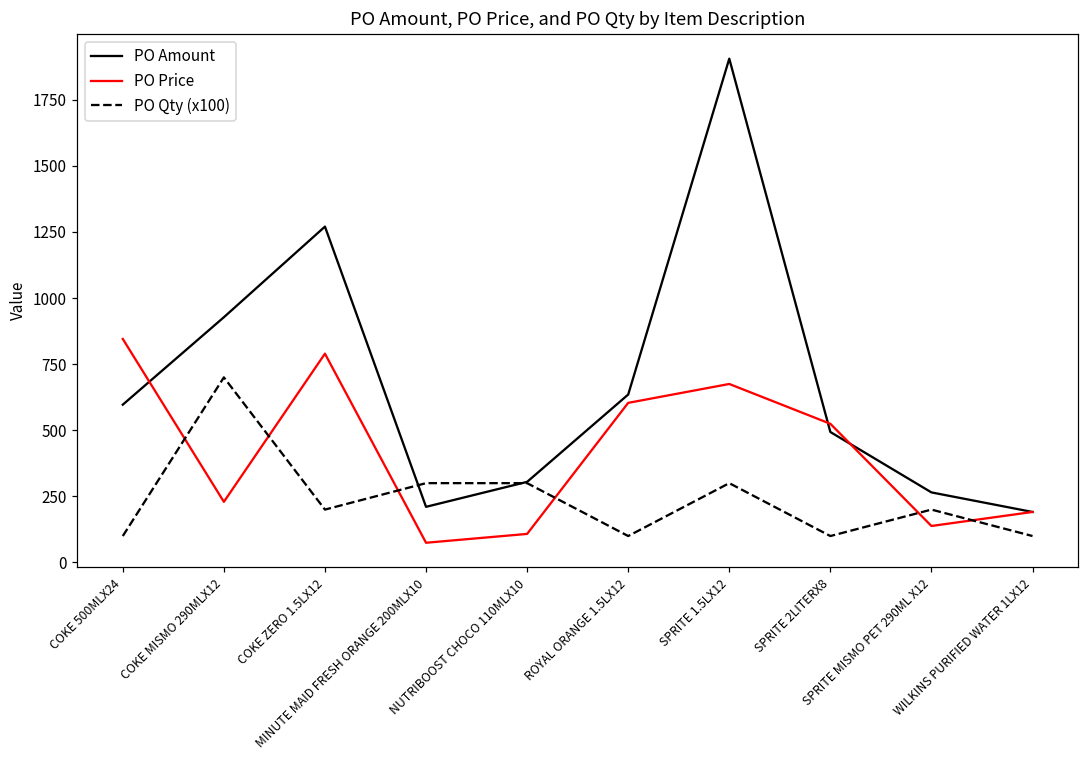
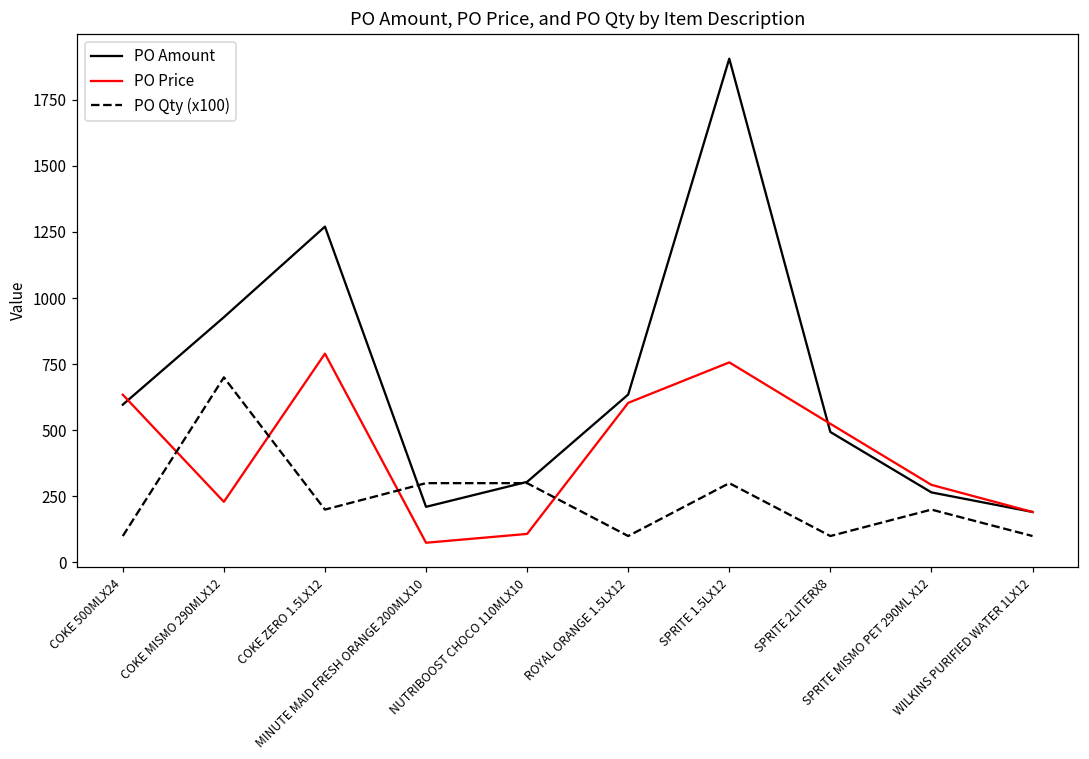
PO Price, COKE 500MLX24: 850 -> 630
PO Price, SPRITE 1.5LX12: 680 -> 760
PO Price, SPRITE MISMO PET 290ML X12: 140 -> 290
